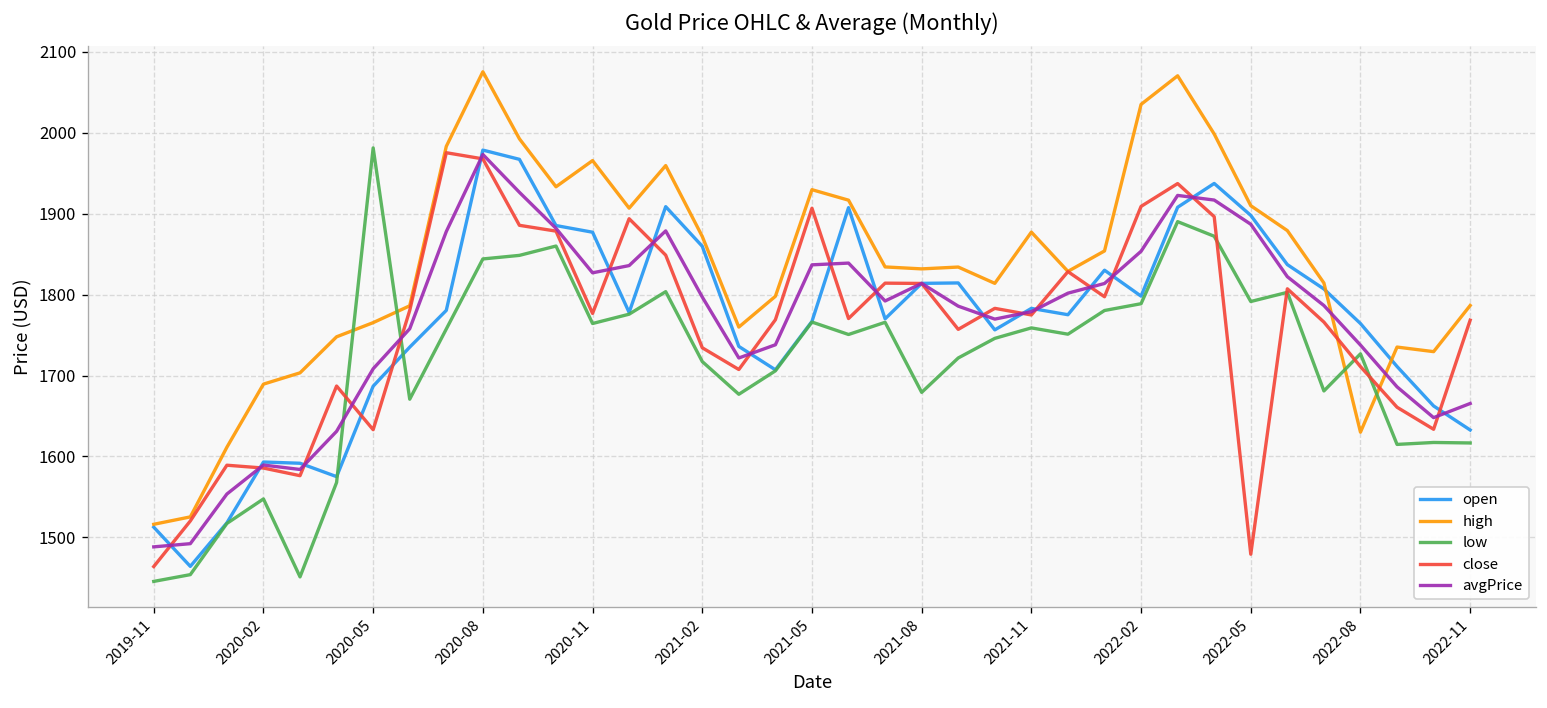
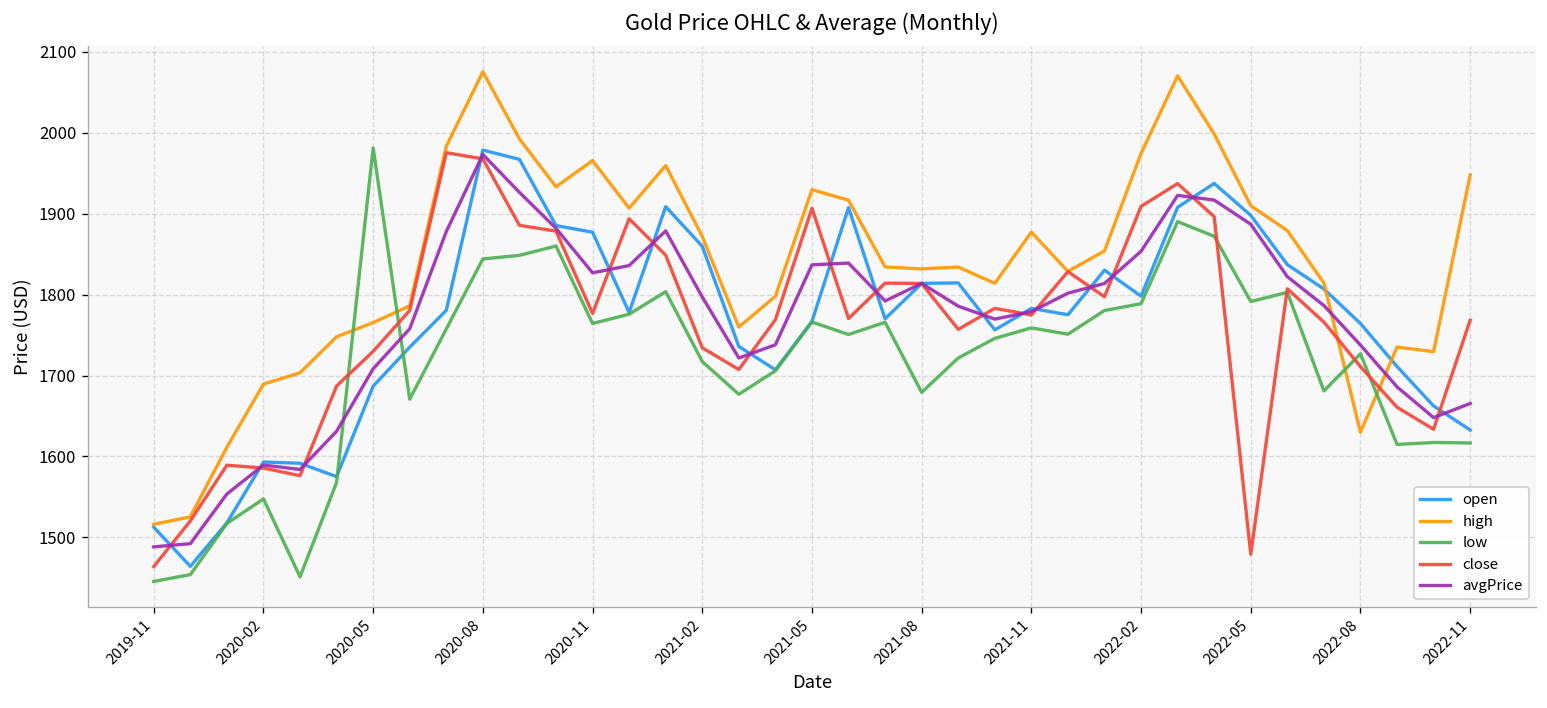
close, 2020-05: 1630 -> 1730
high, 2022-02: 2030 -> 1970
high, 2022-11: 1790 -> 1950
